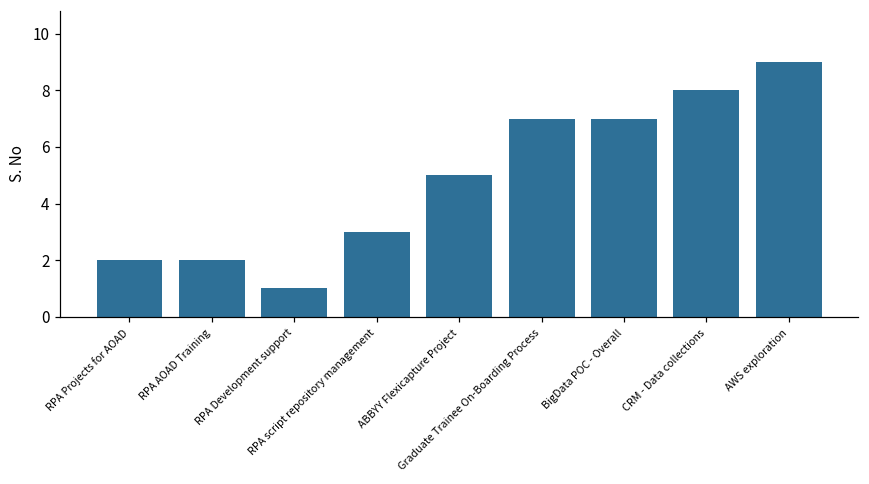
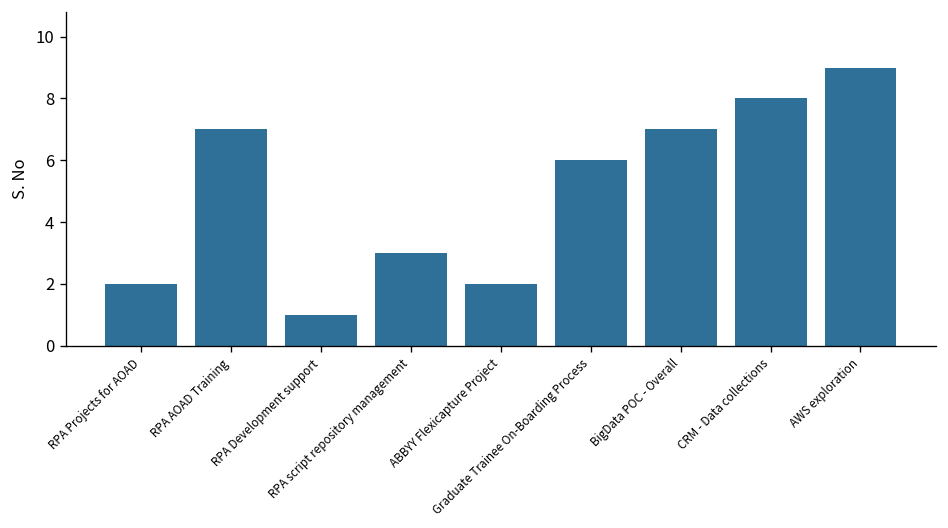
RPA AOAD Training: 2 -> 7
ABBYY Flexicapture Project: 5 -> 2
Graduate Trainee On-Boarding Process: 7 -> 6
